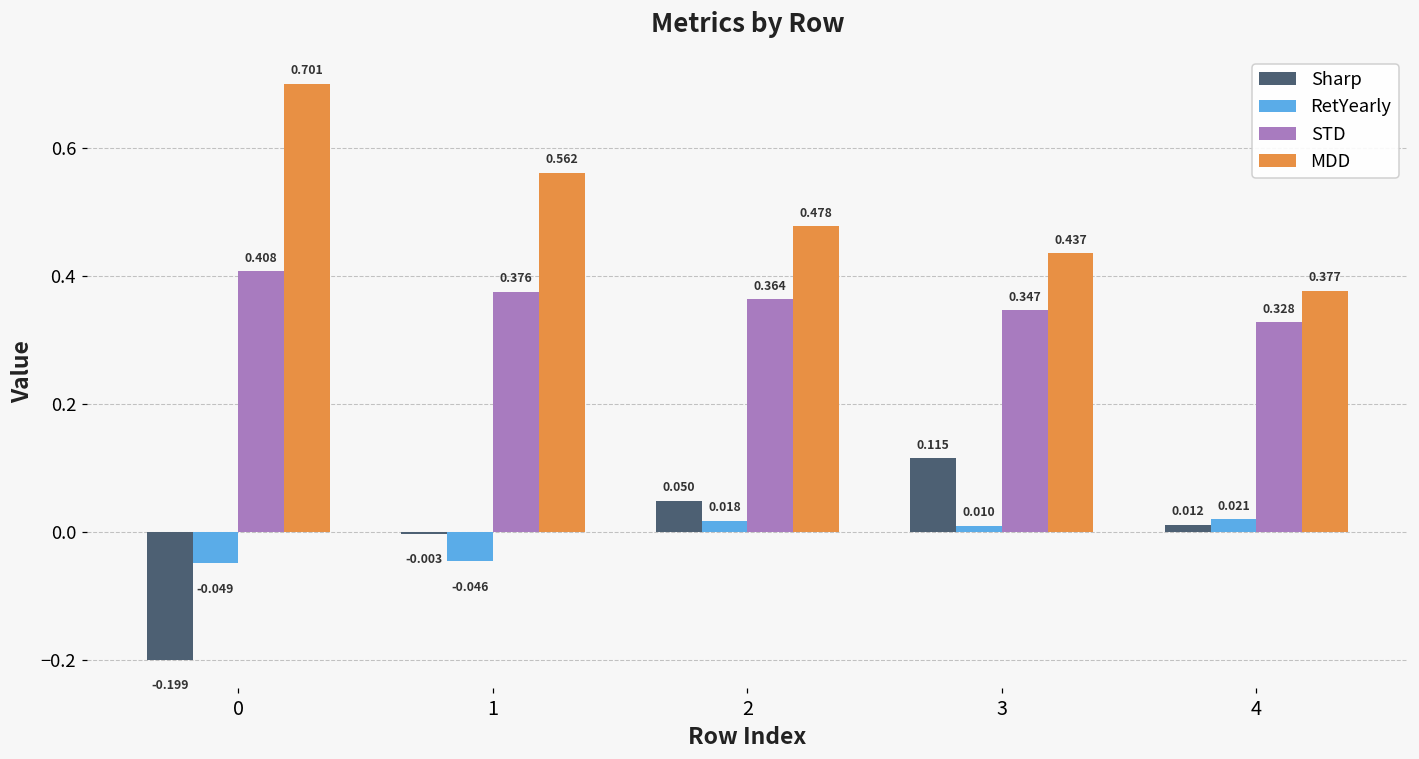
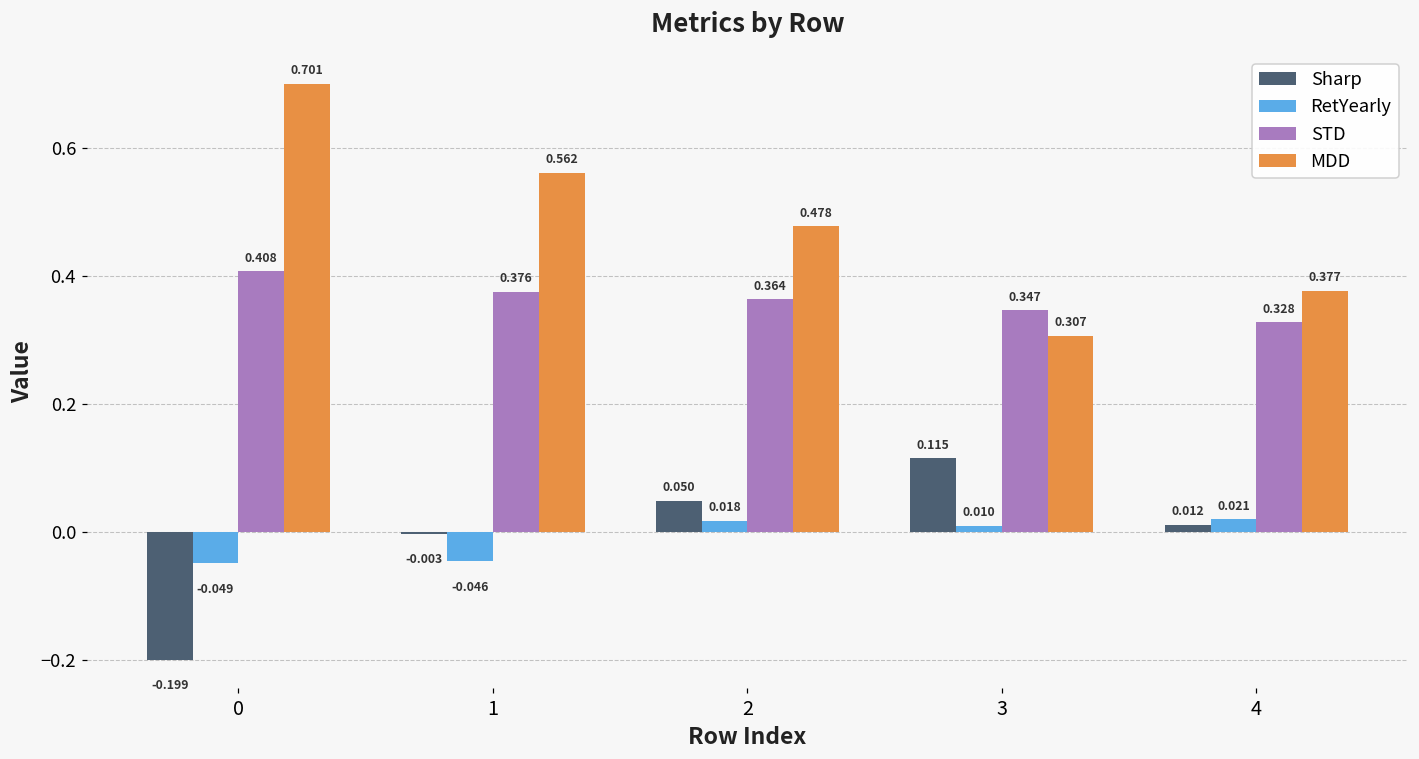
MDD, 3: 0.437 -> 0.307
